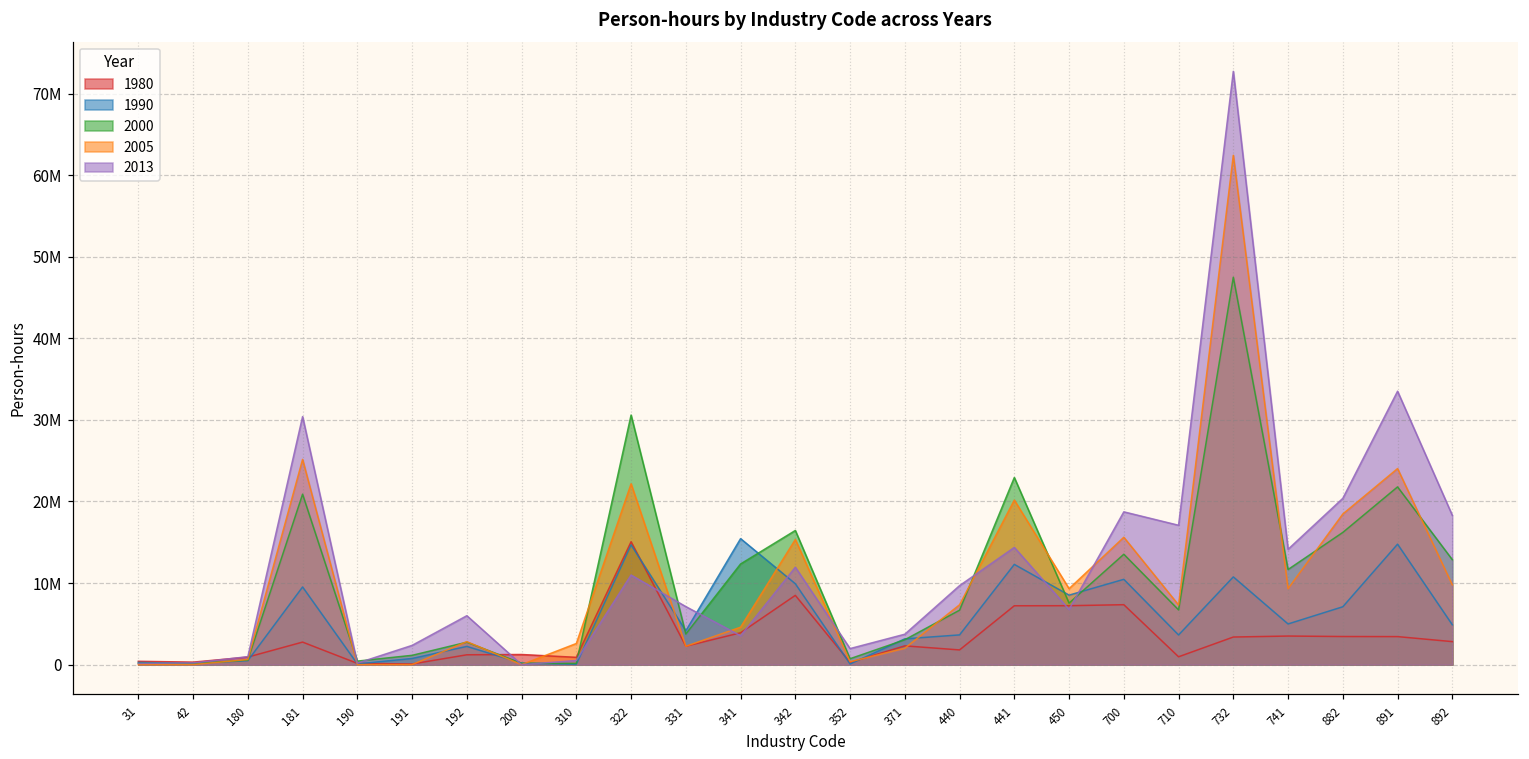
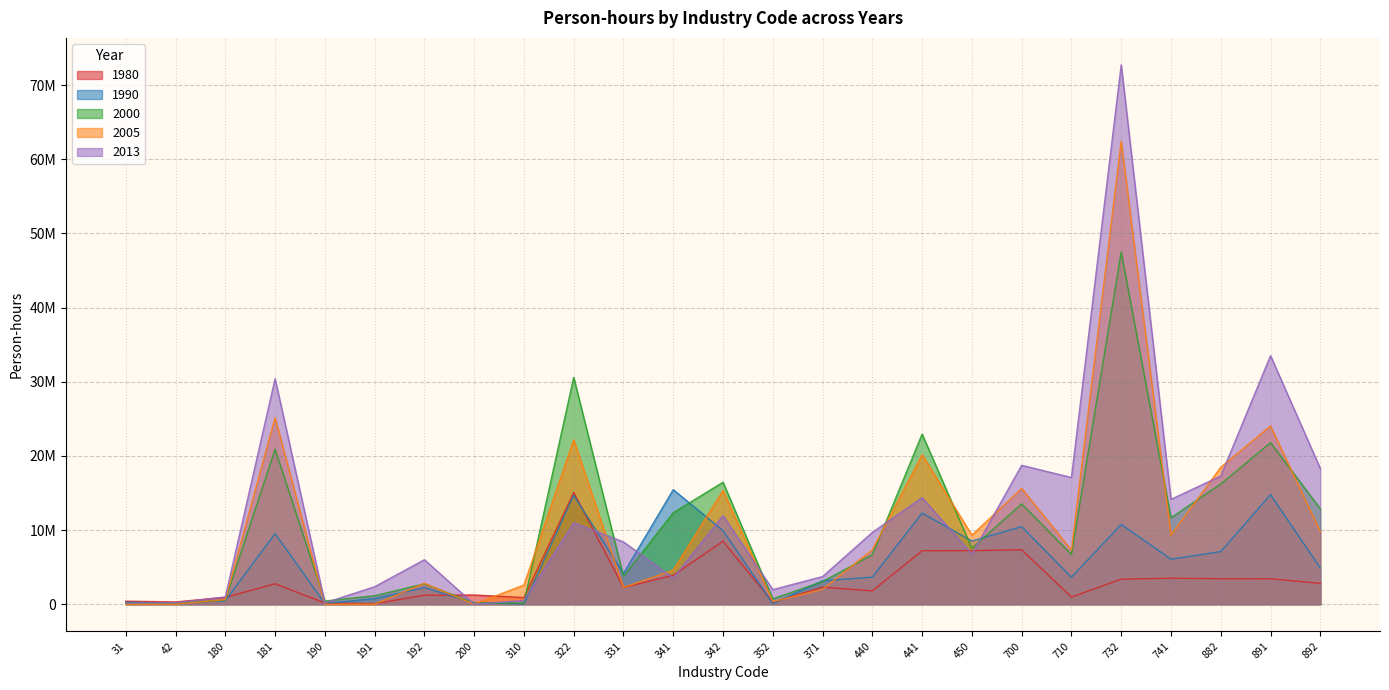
2013, 331: 7000000 -> 8000000
1990, 741: 5000000 -> 6000000
2013, 882: 20000000 -> 17000000
